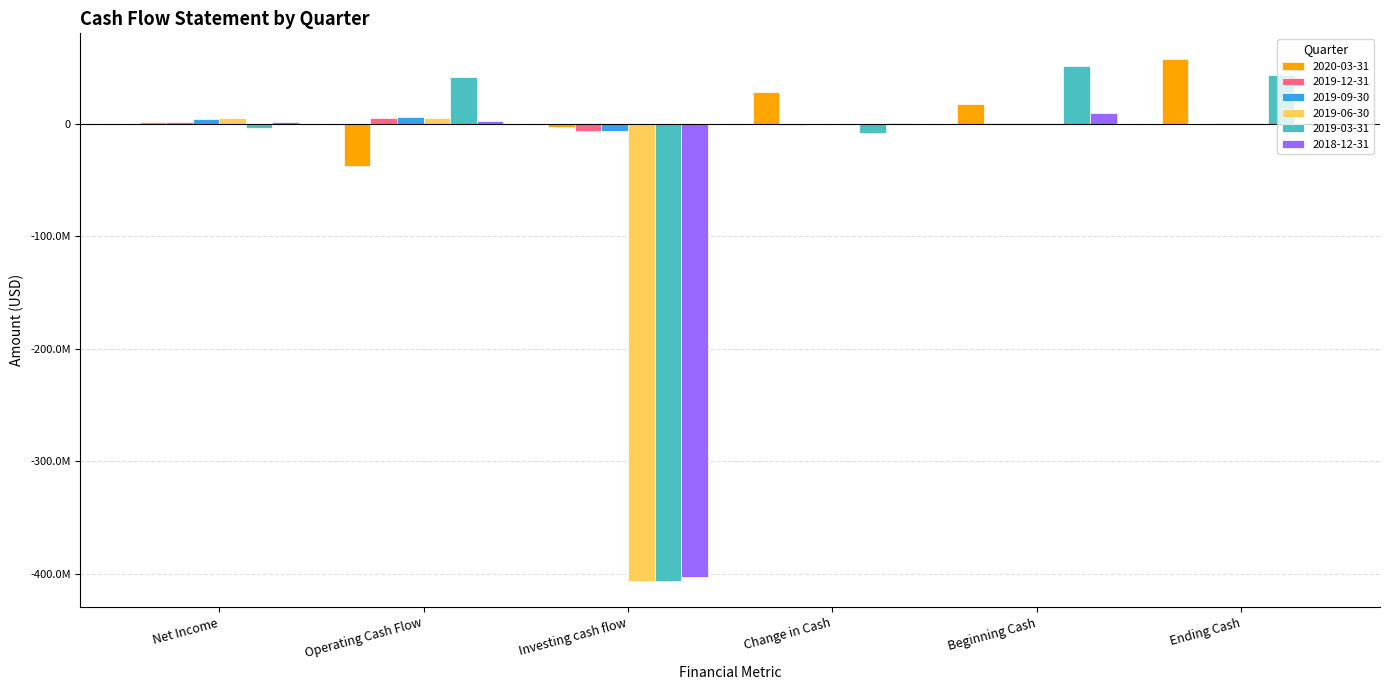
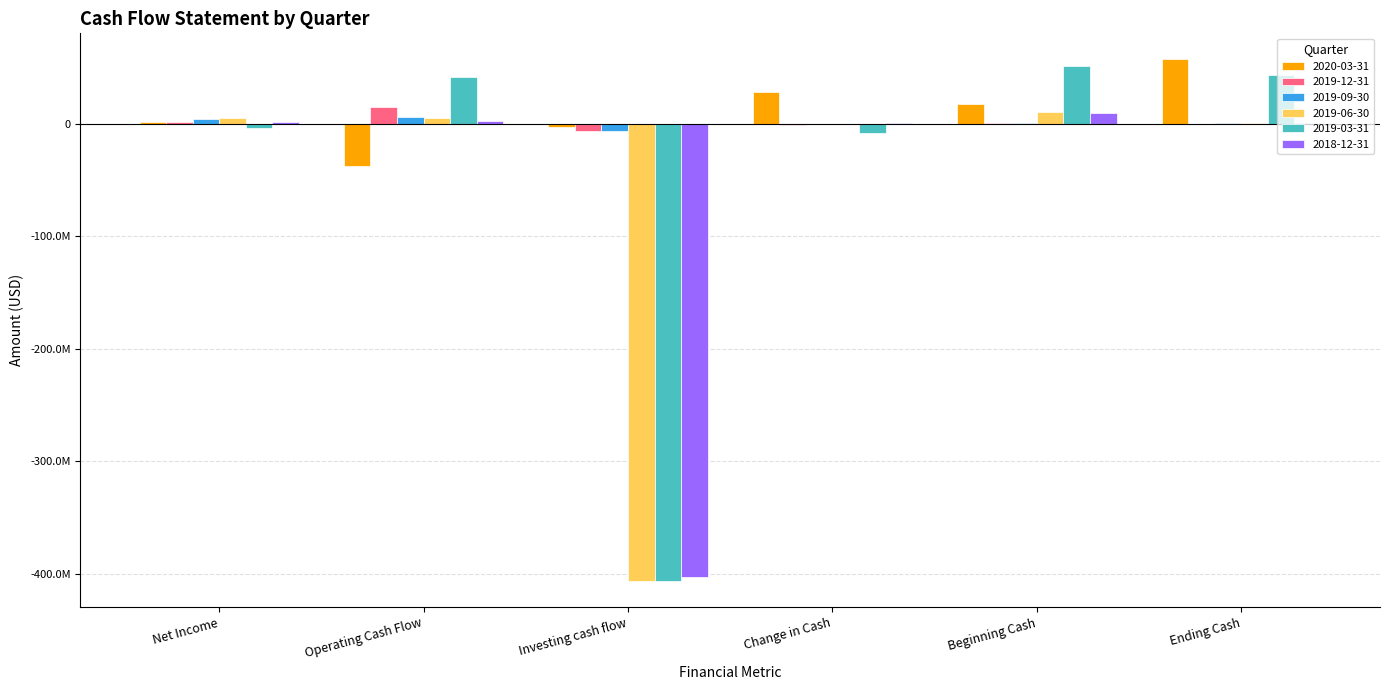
2019-12-31, Operating Cash Flow: 5000000 -> 15000000
2019-06-30, Beginning Cash: 1000000 -> 11000000
